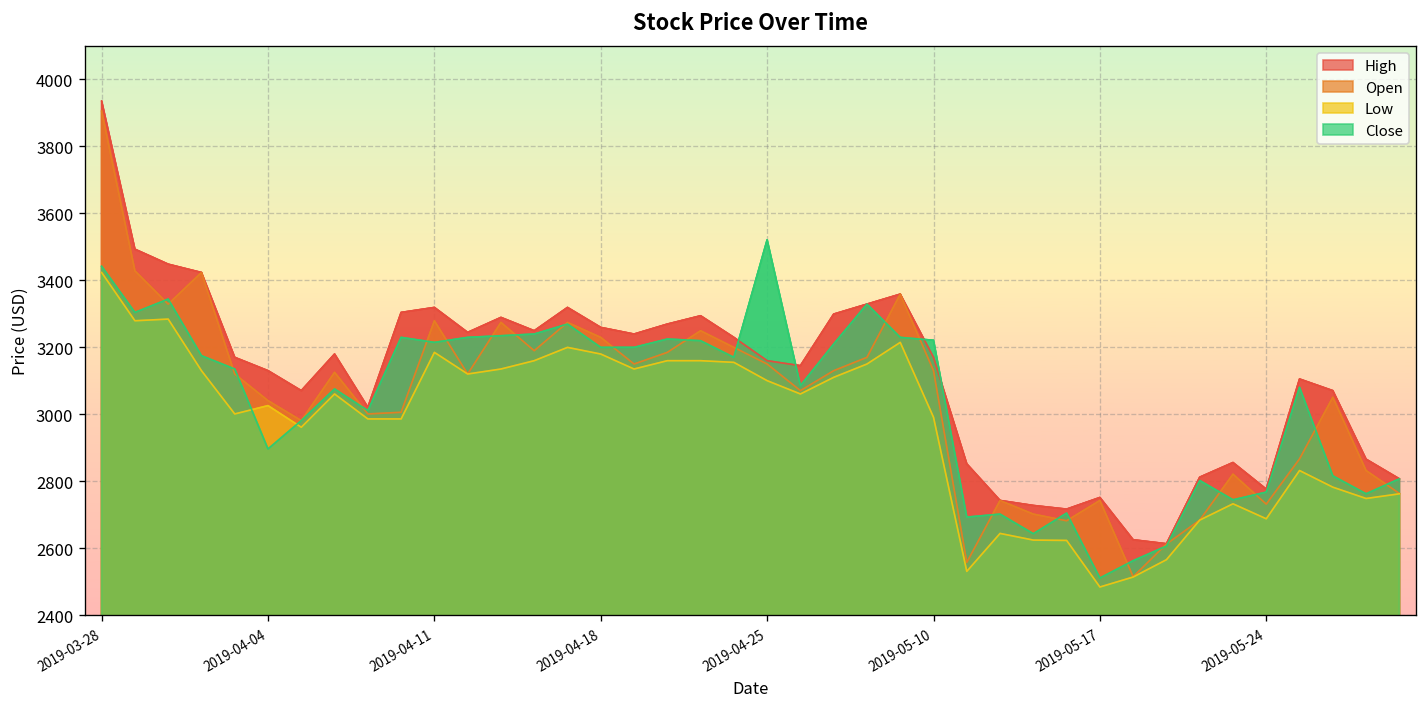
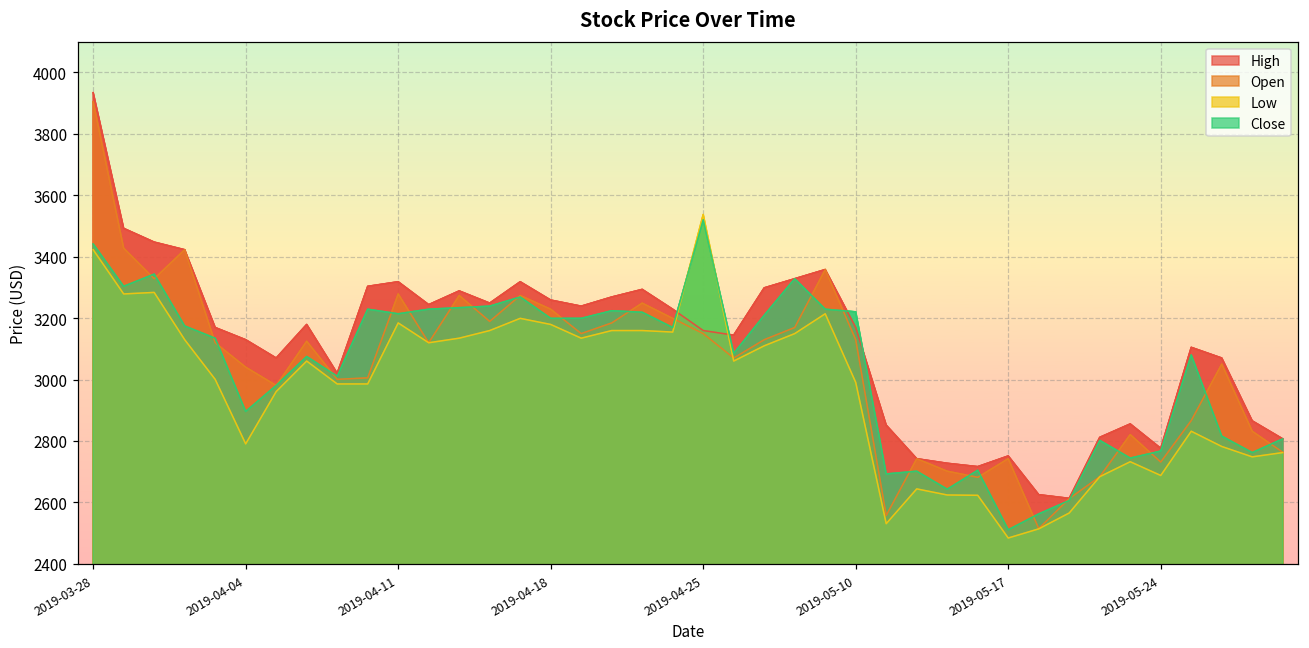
Low, 2019-04-04: 3030 -> 2790
Low, 2019-04-25: 3100 -> 3540
